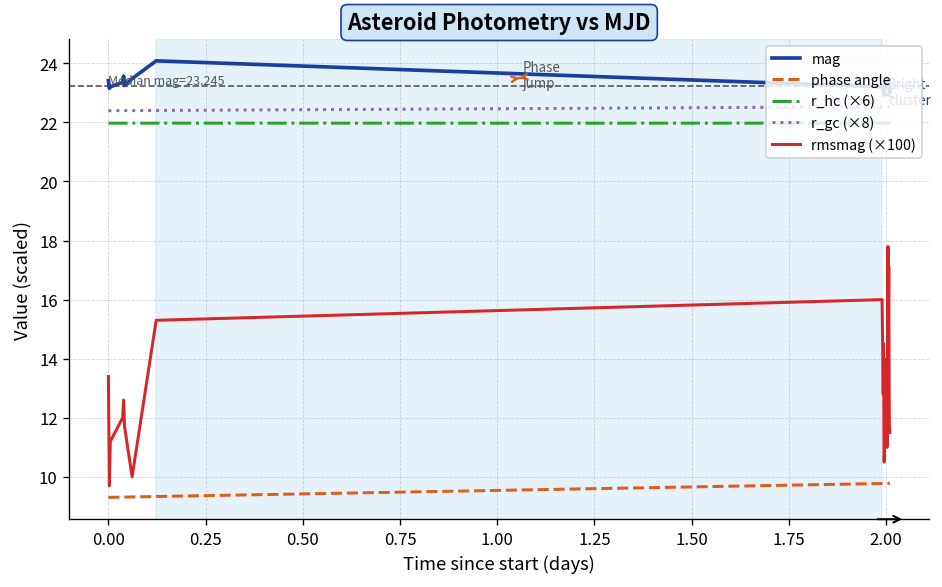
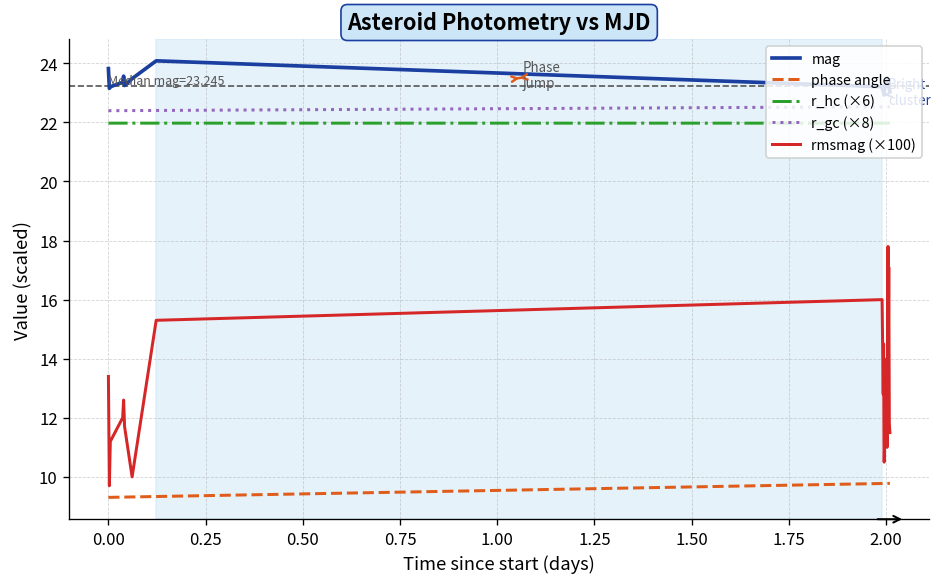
mag, 0.00: 23.4 -> 23.8
